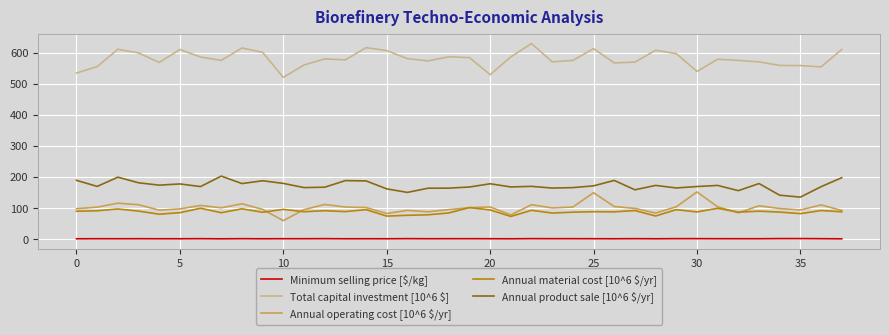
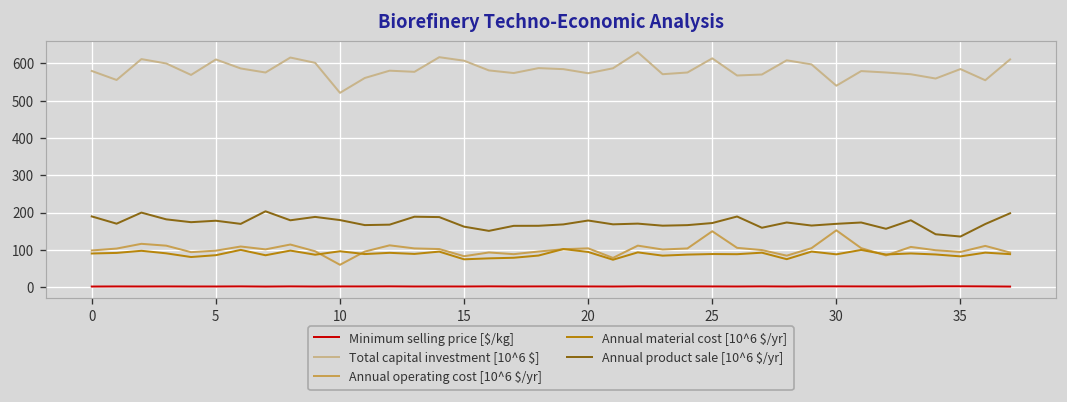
Total capital investment [10^6 $], 0: 530 -> 580
Total capital investment [10^6 $], 20: 530 -> 570
Total capital investment [10^6 $], 35: 560 -> 580
